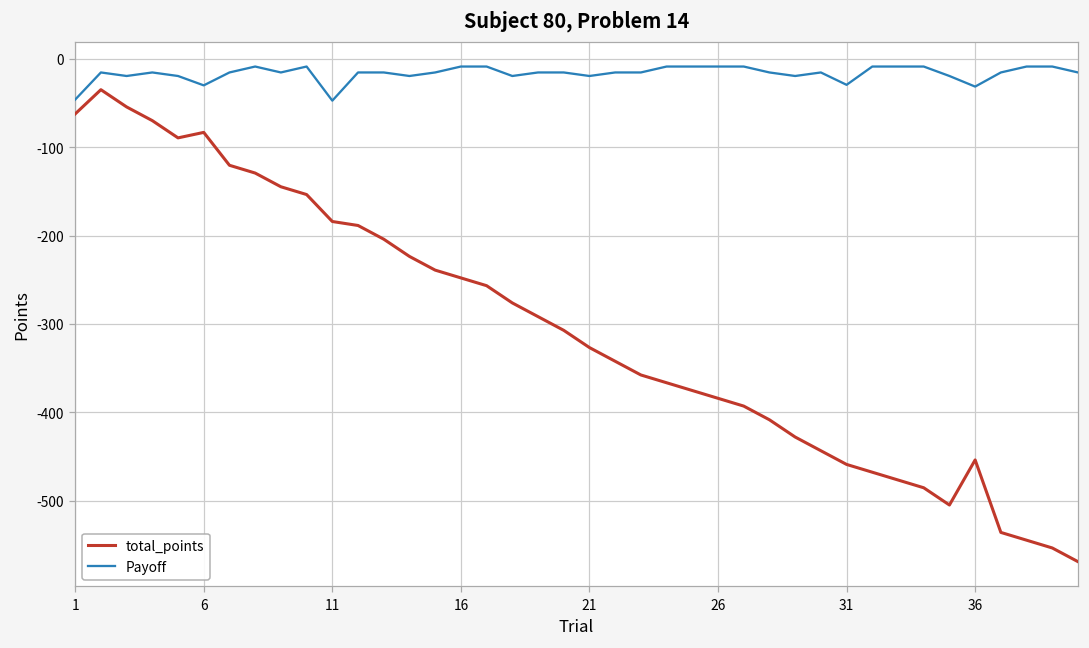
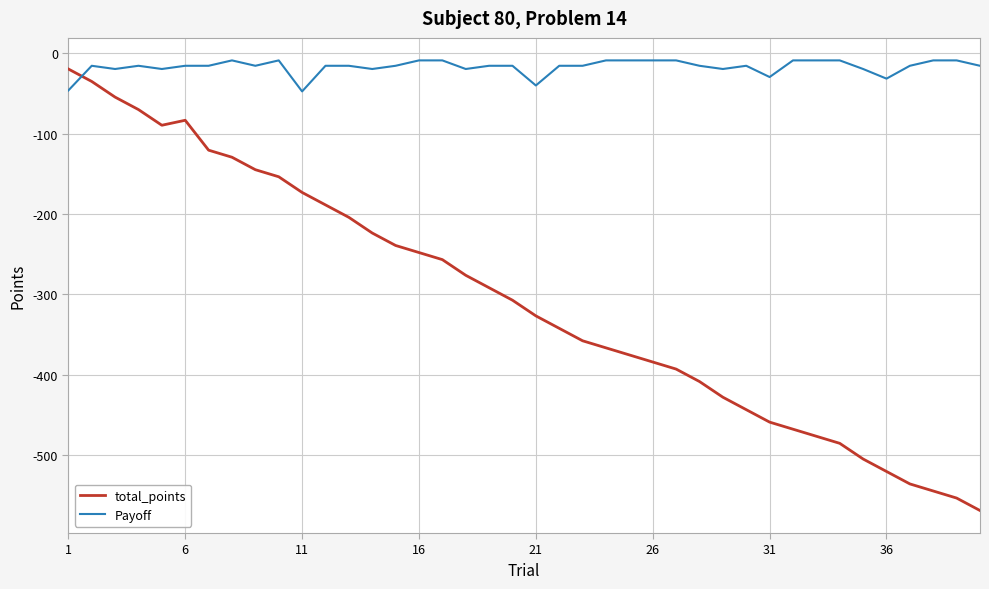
total_points, 1: -60 -> -20
Payoff, 6: -30 -> -20
total_points, 11: -180 -> -170
Payoff, 21: -20 -> -40
total_points, 36: -450 -> -520
